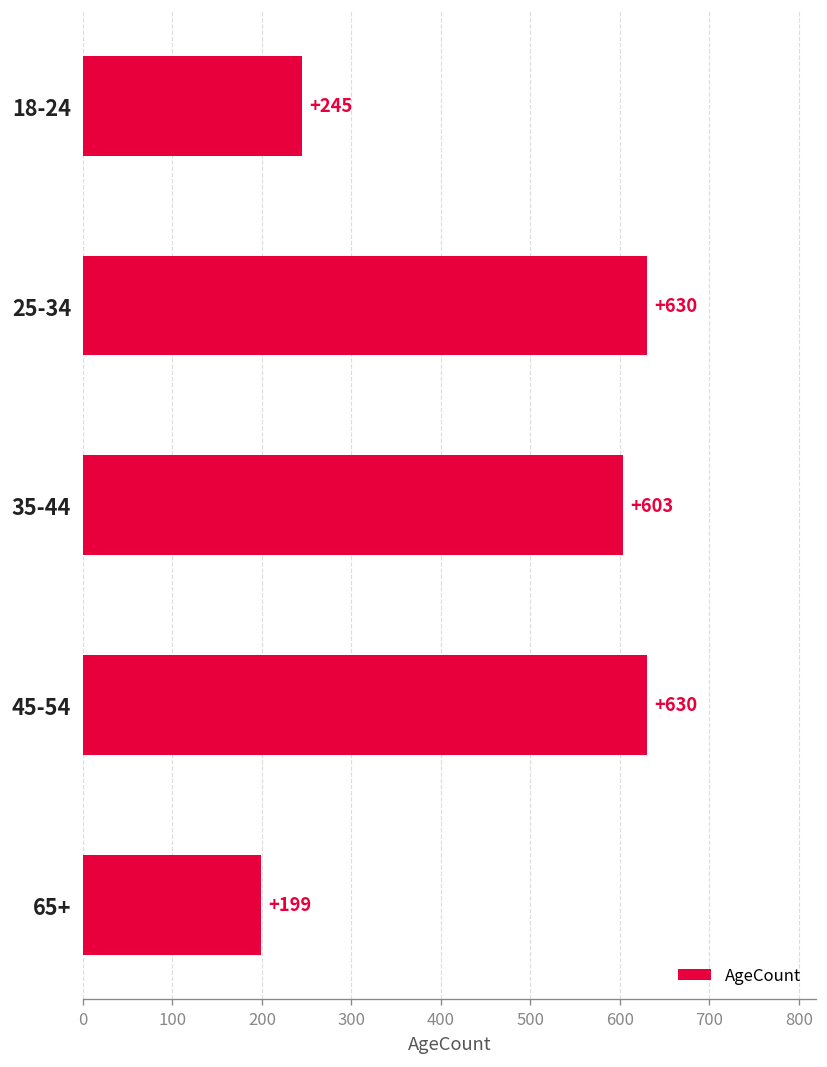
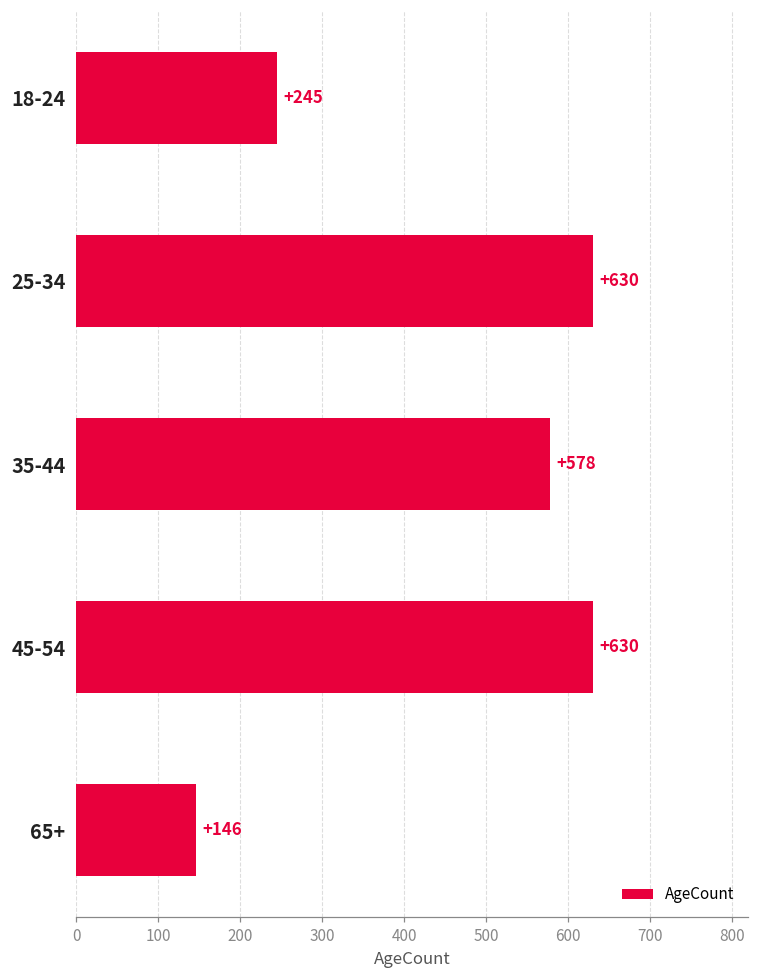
35-44: +603 -> +578
65+: +199 -> +146
